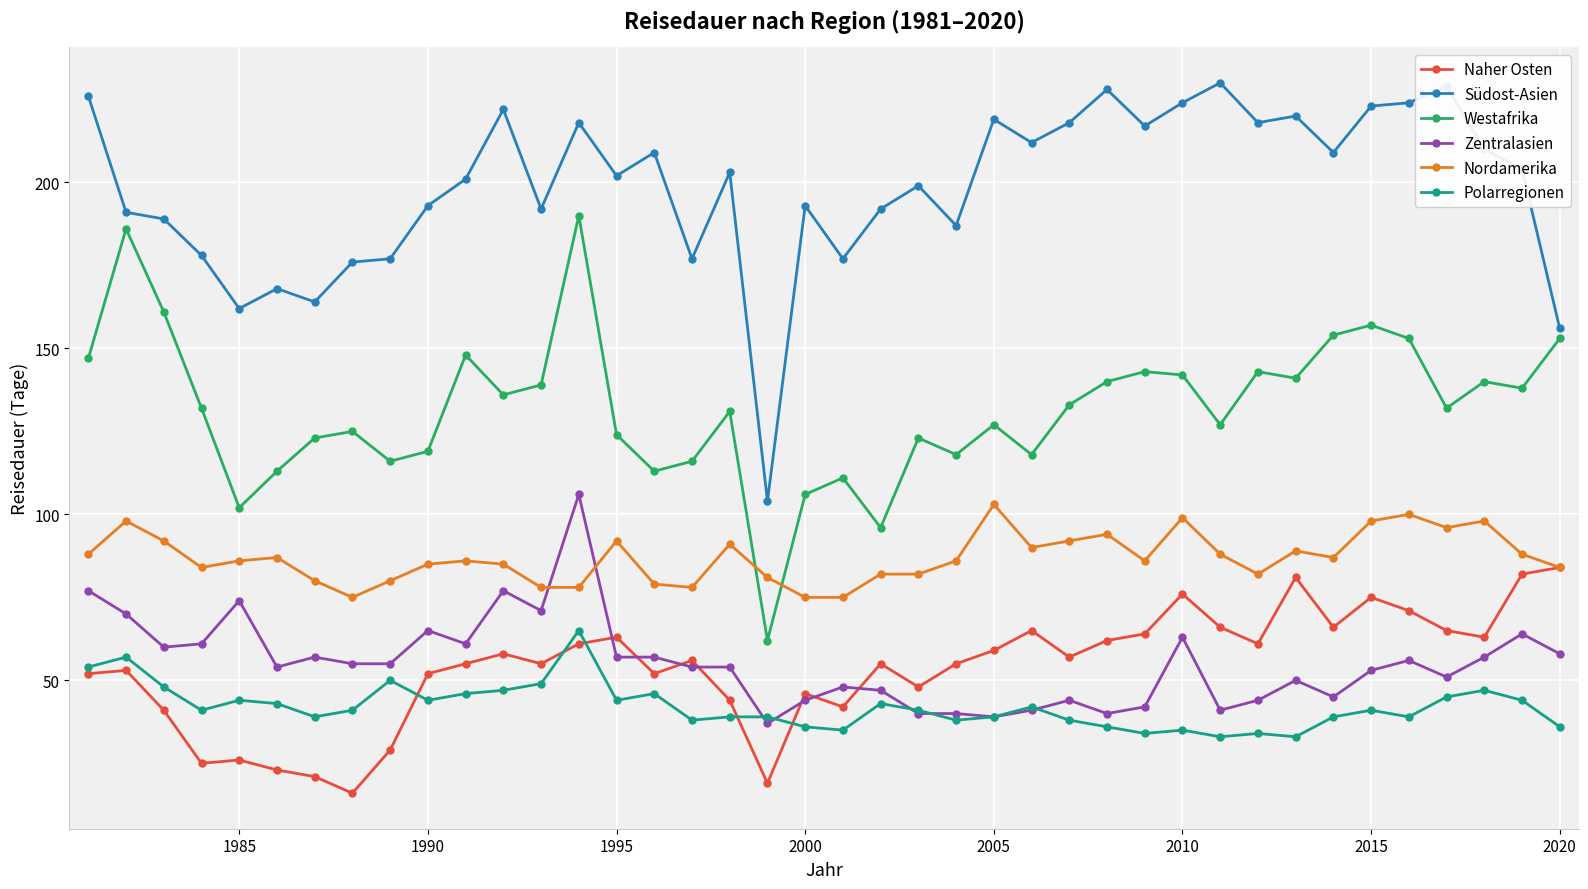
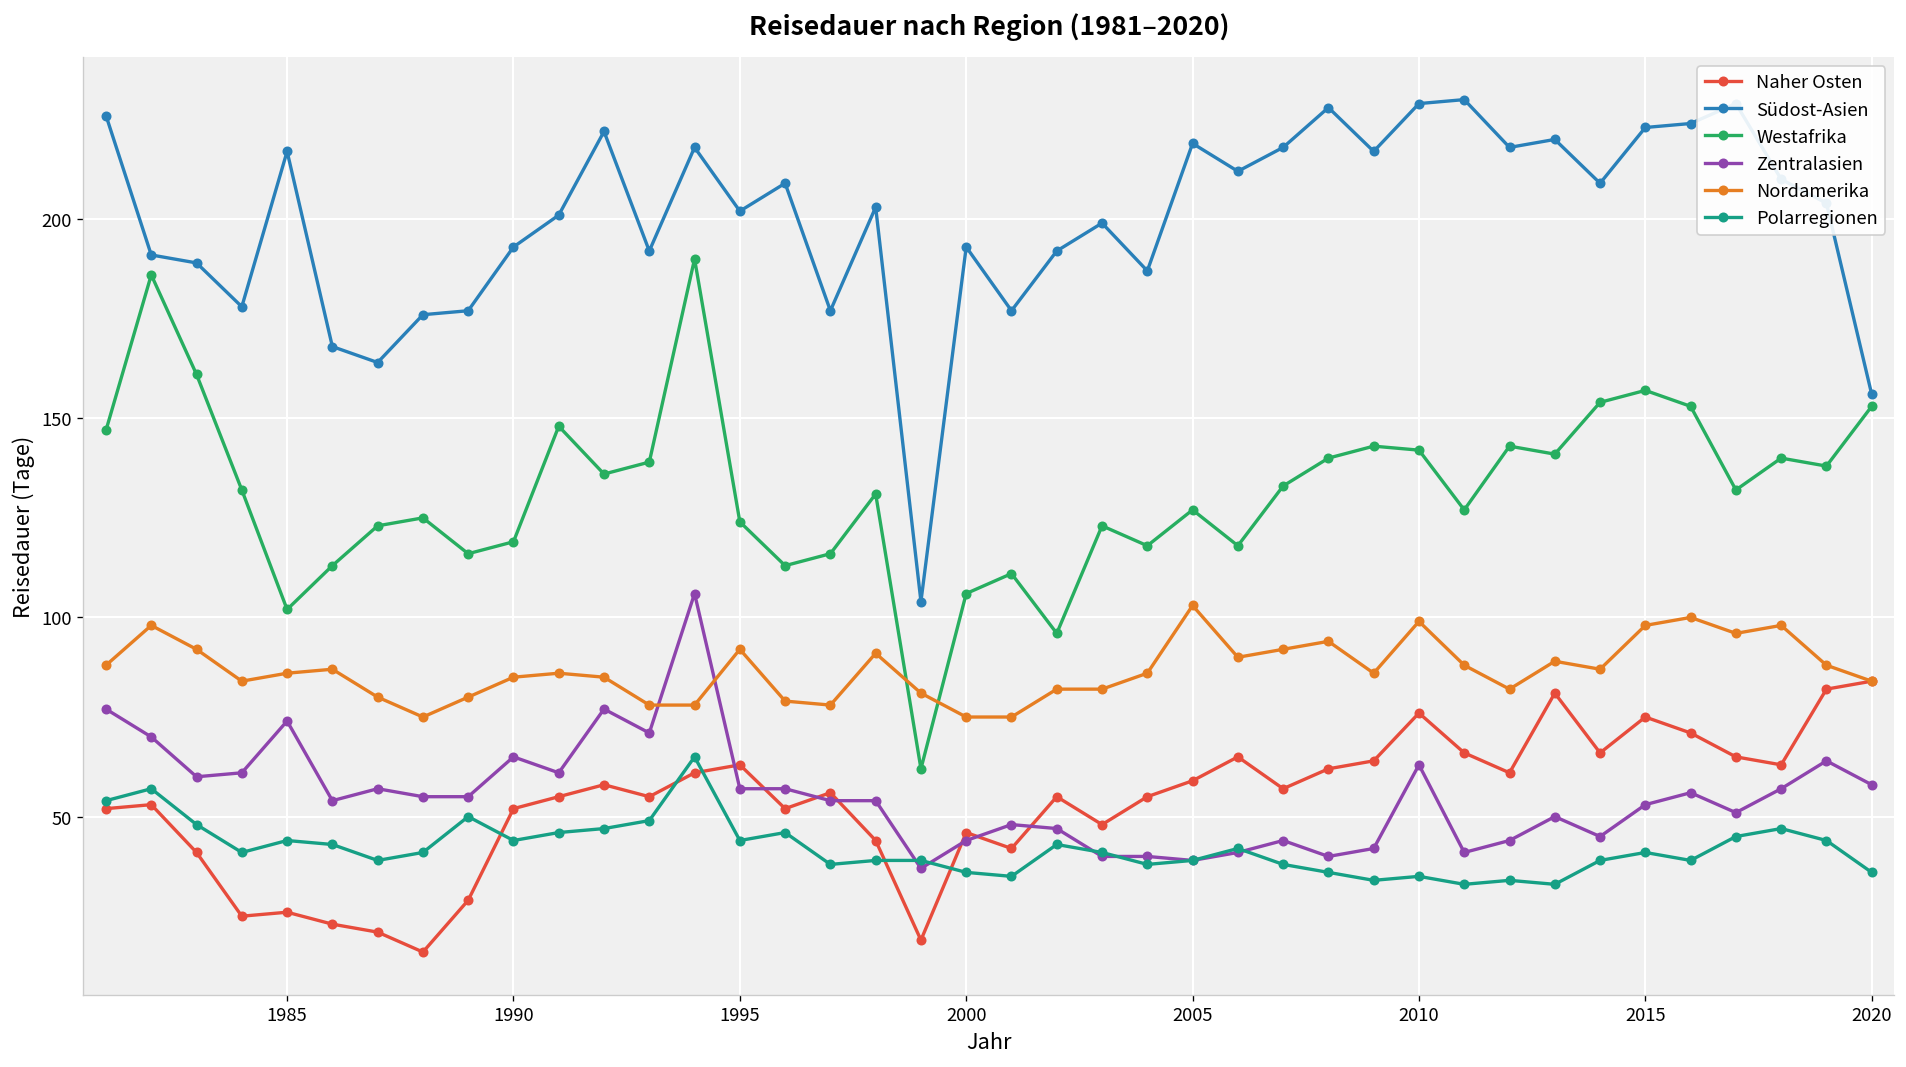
Südost-Asien, 1985: 162 -> 217
Südost-Asien, 2010: 224 -> 229
